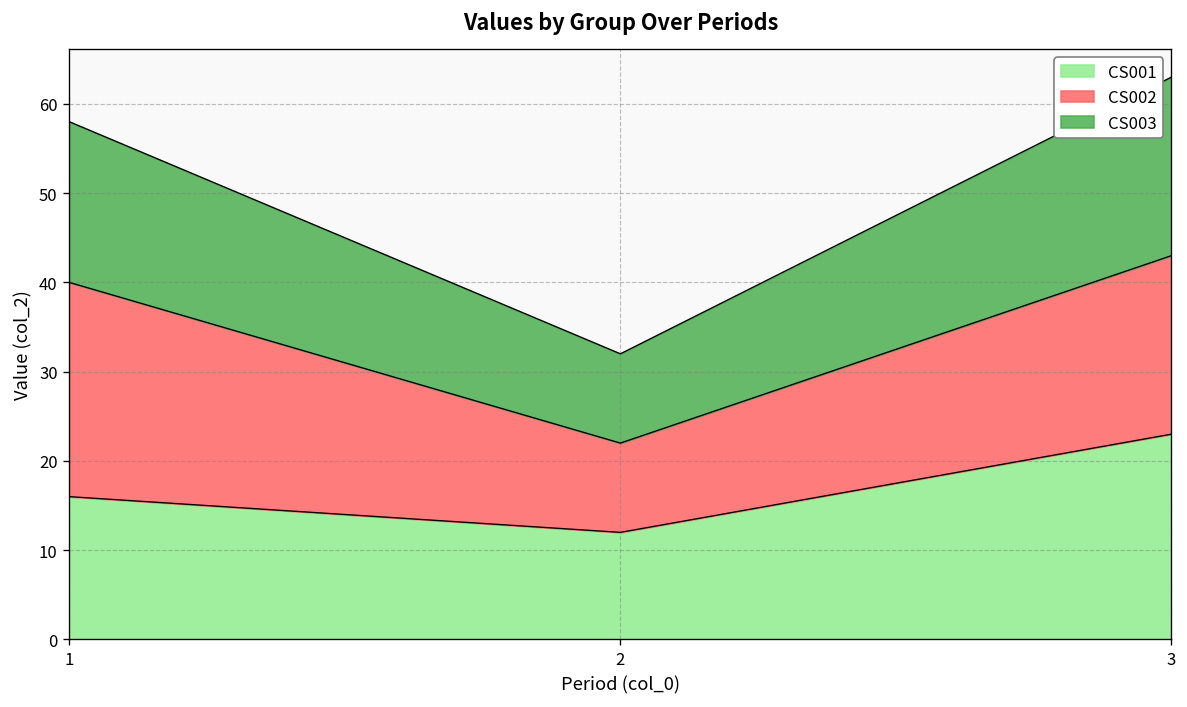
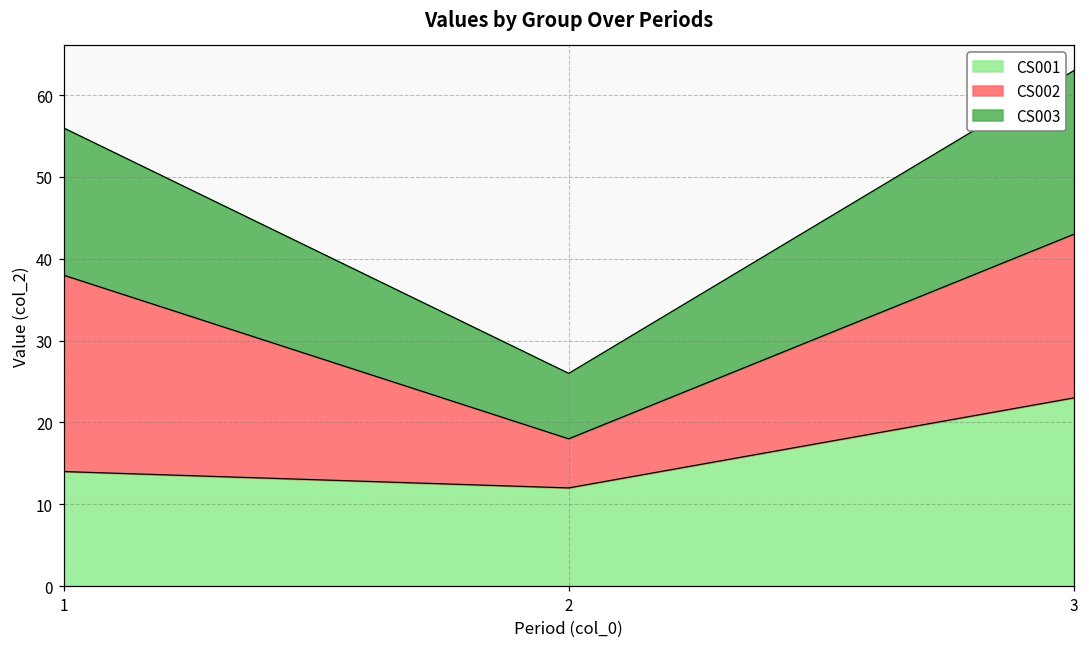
CS001, 1: 16 -> 14
CS002, 2: 10 -> 6
CS003, 2: 10 -> 8
